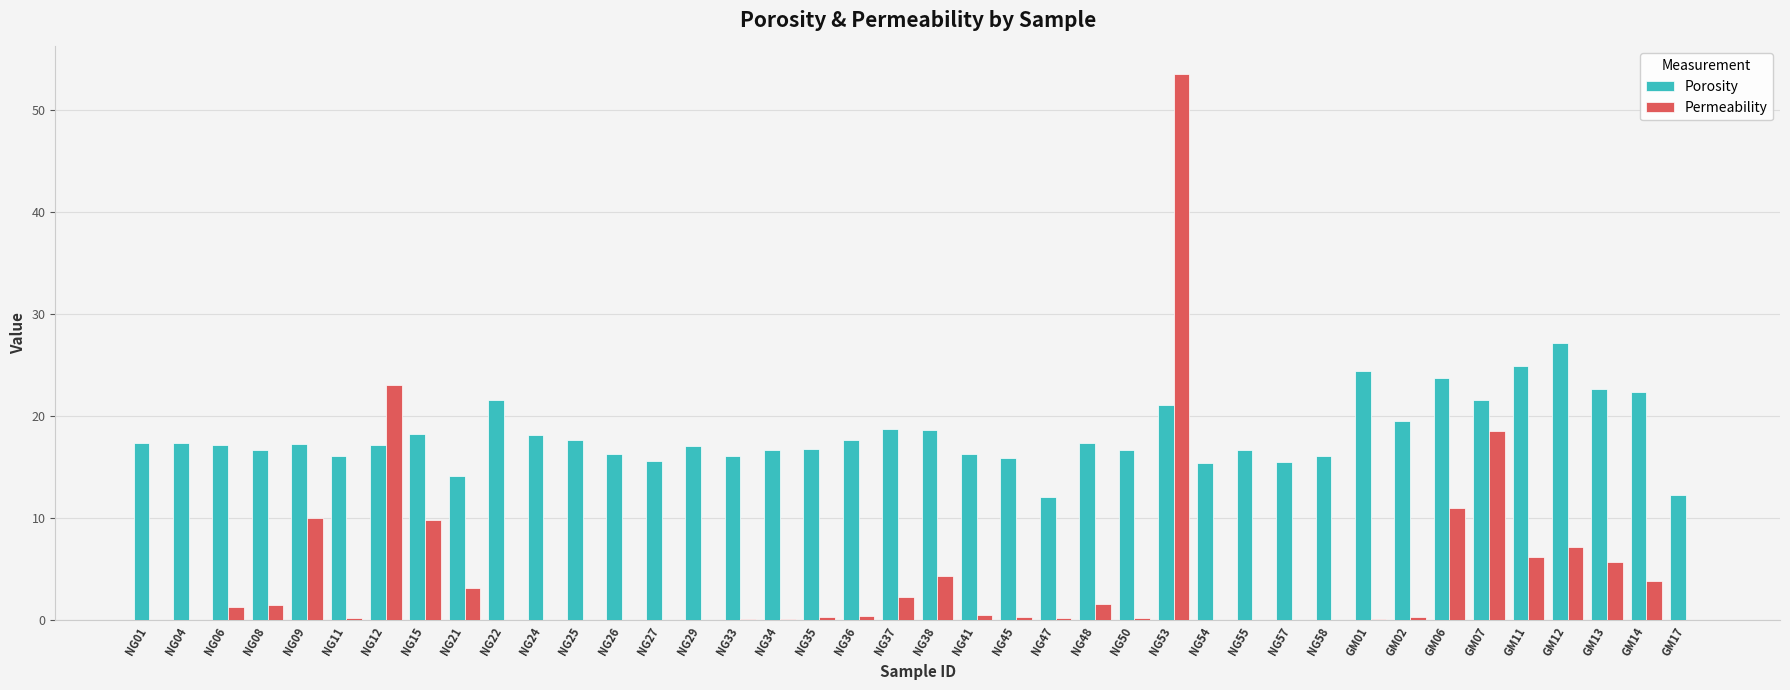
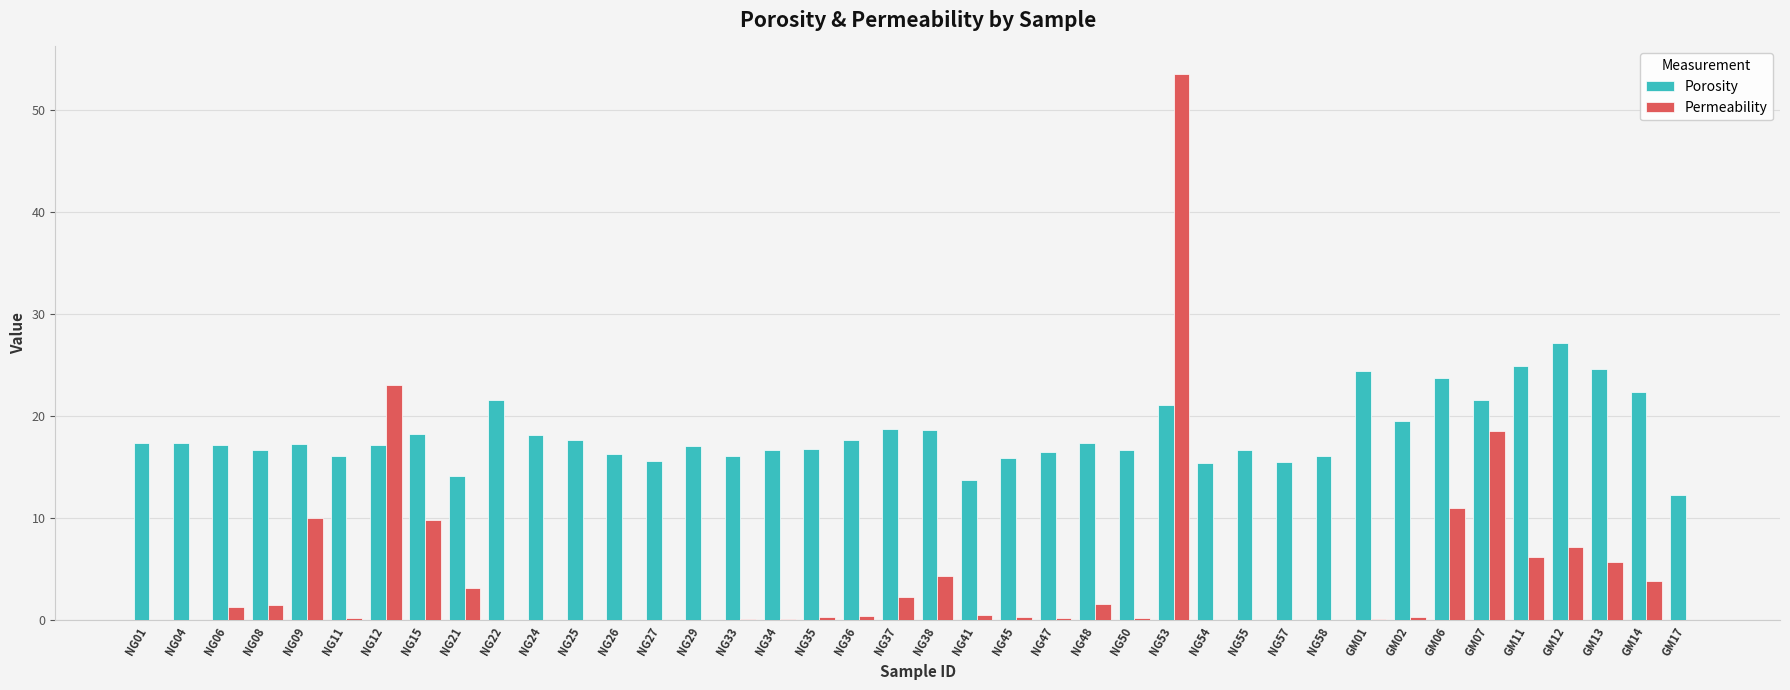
Porosity, NG41: 16.3 -> 13.8
Porosity, NG47: 12.1 -> 16.5
Porosity, GM13: 22.6 -> 24.6
